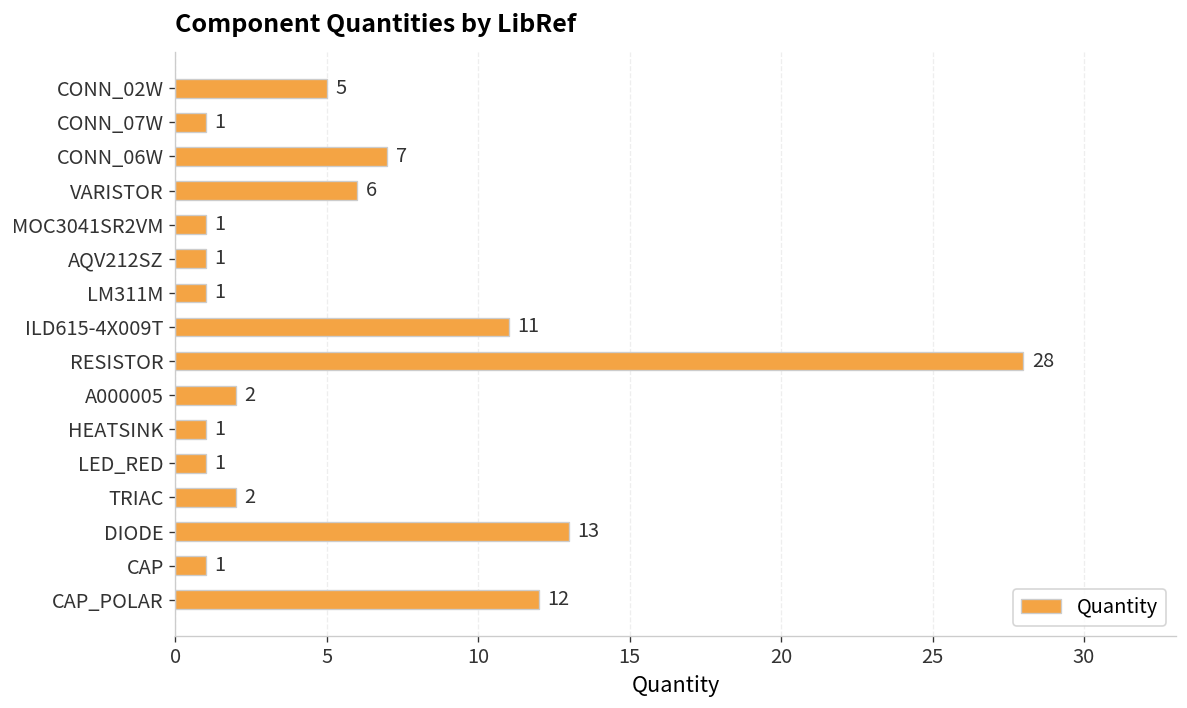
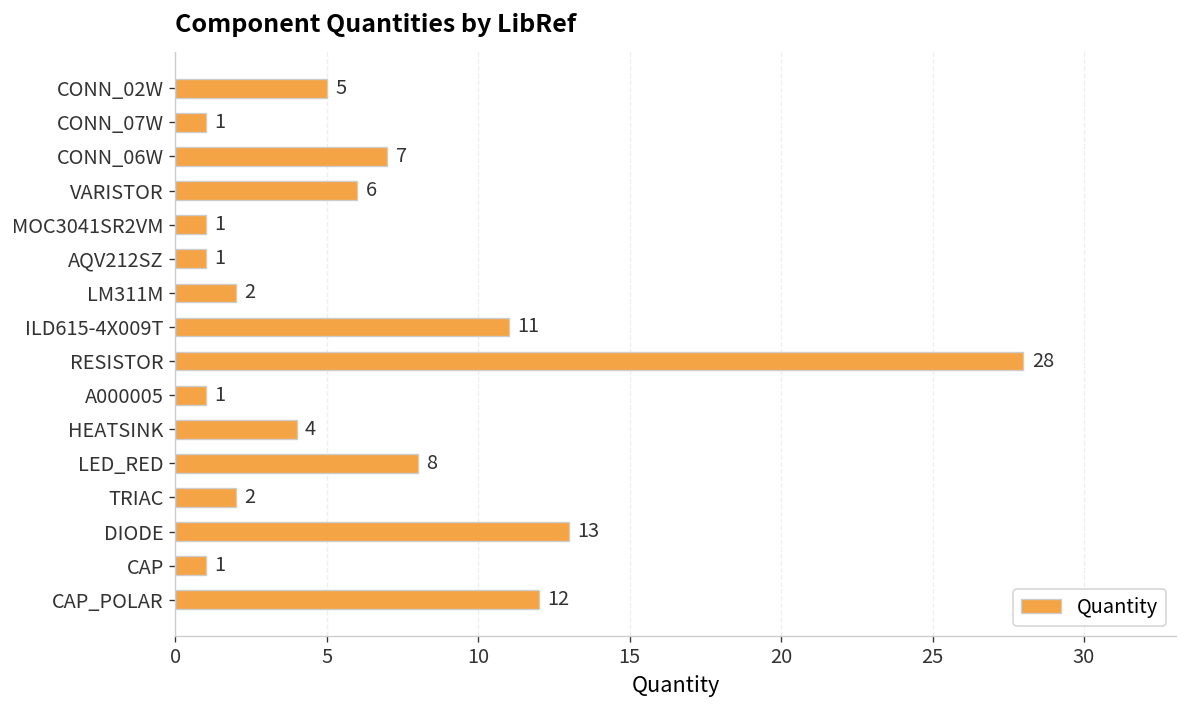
LM311M: 1 -> 2
A000005: 2 -> 1
HEATSINK: 1 -> 4
LED_RED: 1 -> 8
